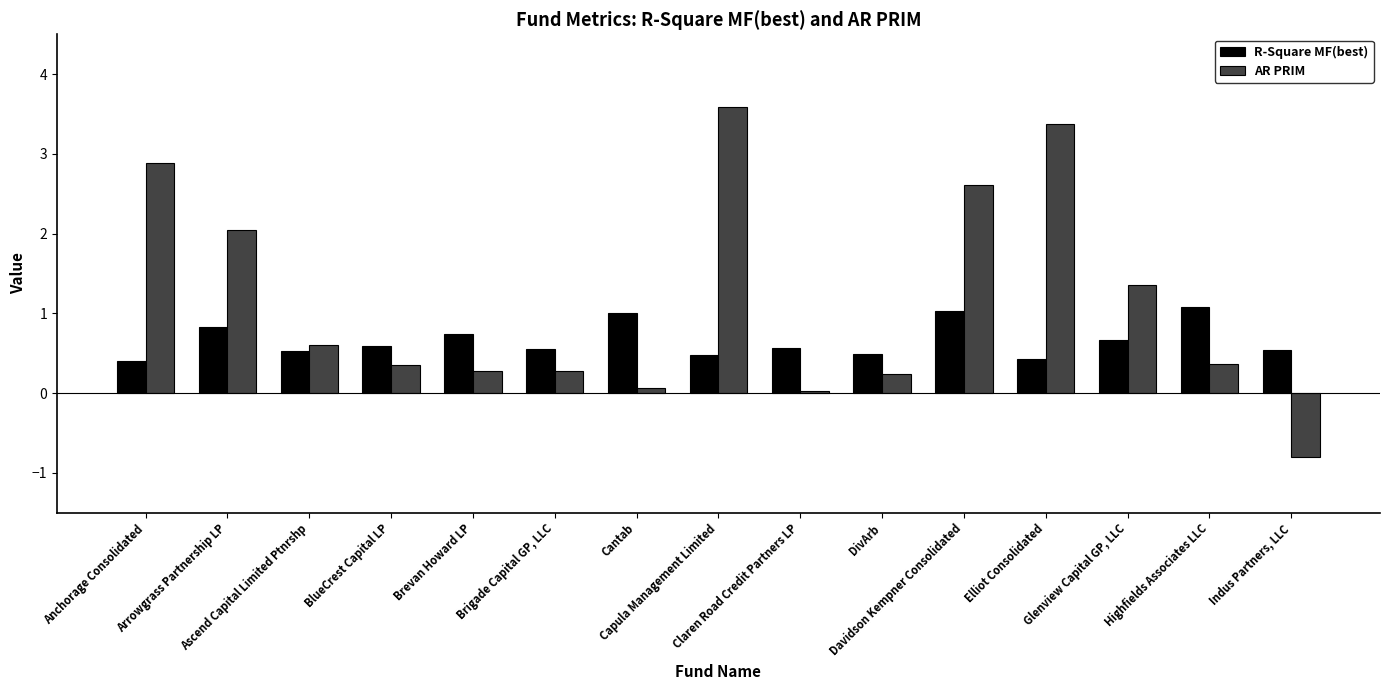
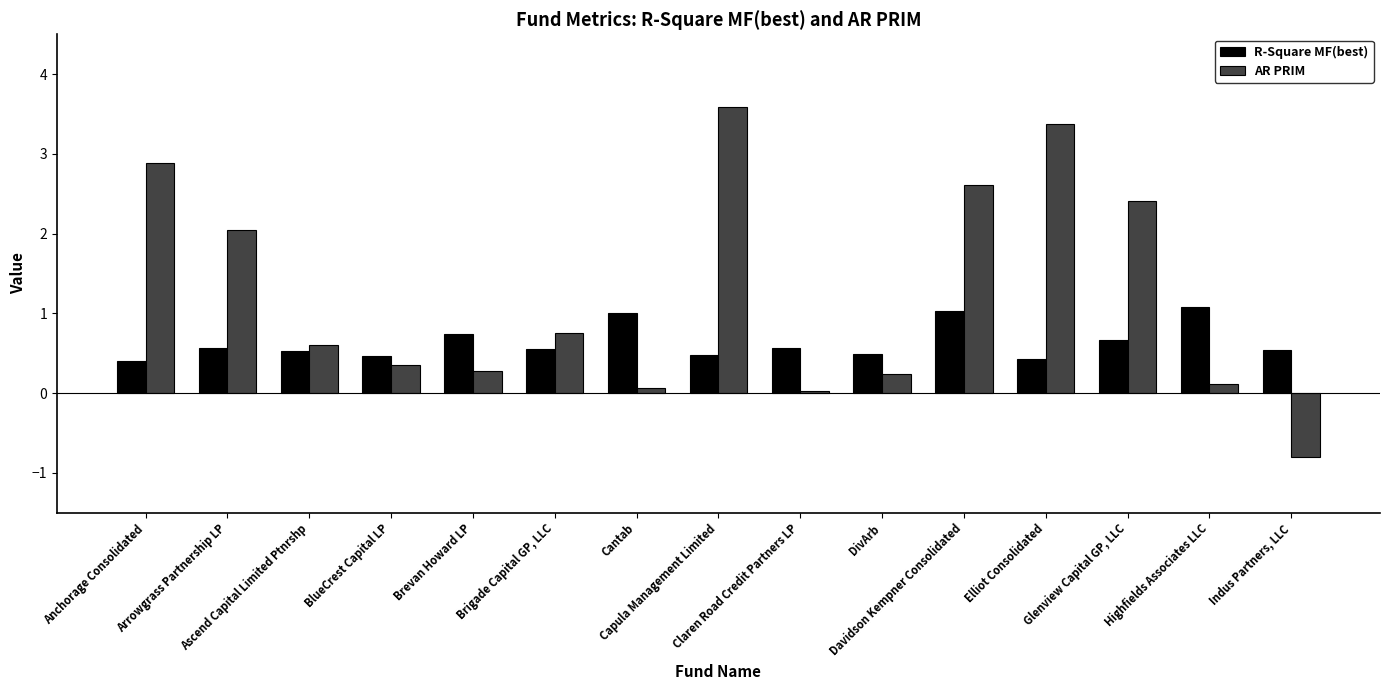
R-Square MF(best), Arrowgrass Partnership LP: 0.8 -> 0.6
R-Square MF(best), BlueCrest Capital LP: 0.6 -> 0.5
AR PRIM, Brigade Capital GP, LLC: 0.3 -> 0.8
AR PRIM, Glenview Capital GP, LLC: 1.4 -> 2.4
AR PRIM, Highfields Associates LLC: 0.4 -> 0.1
